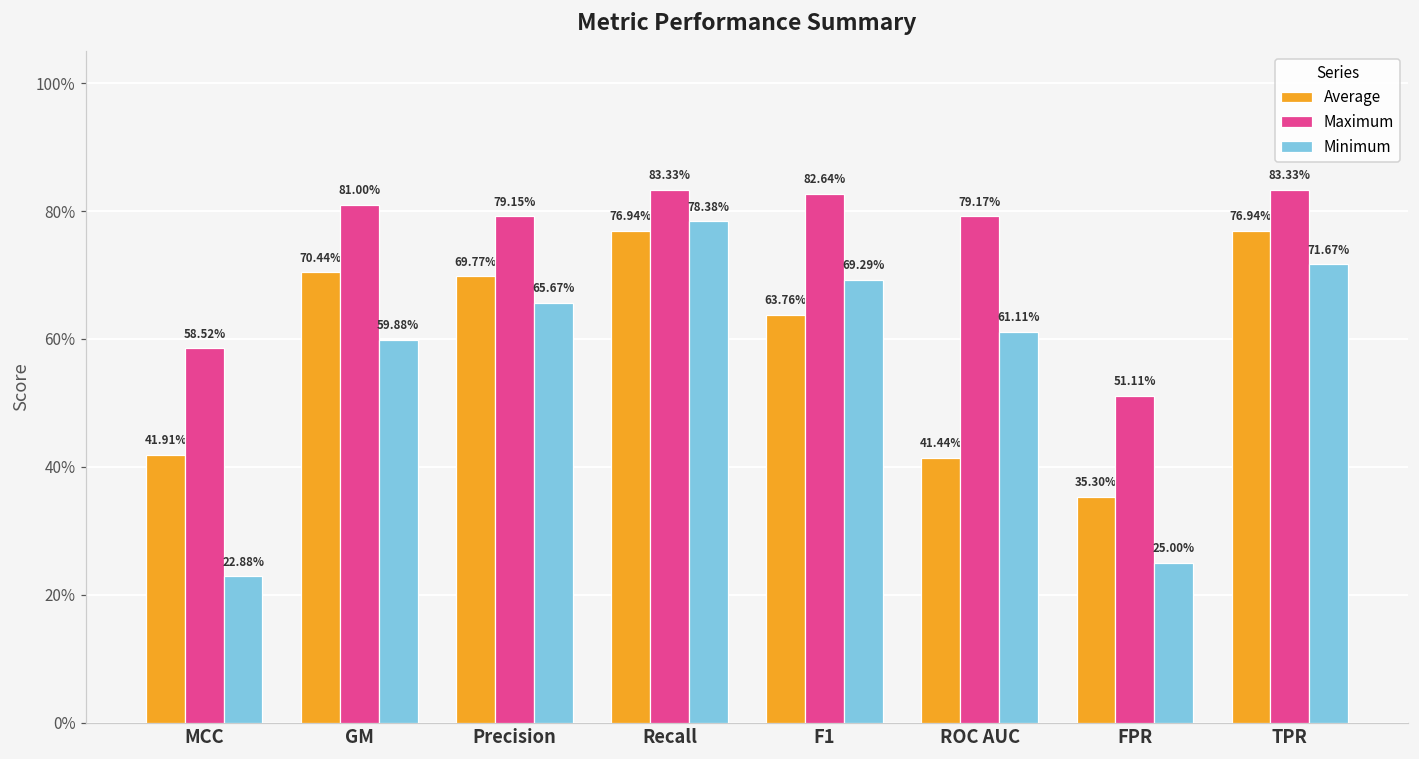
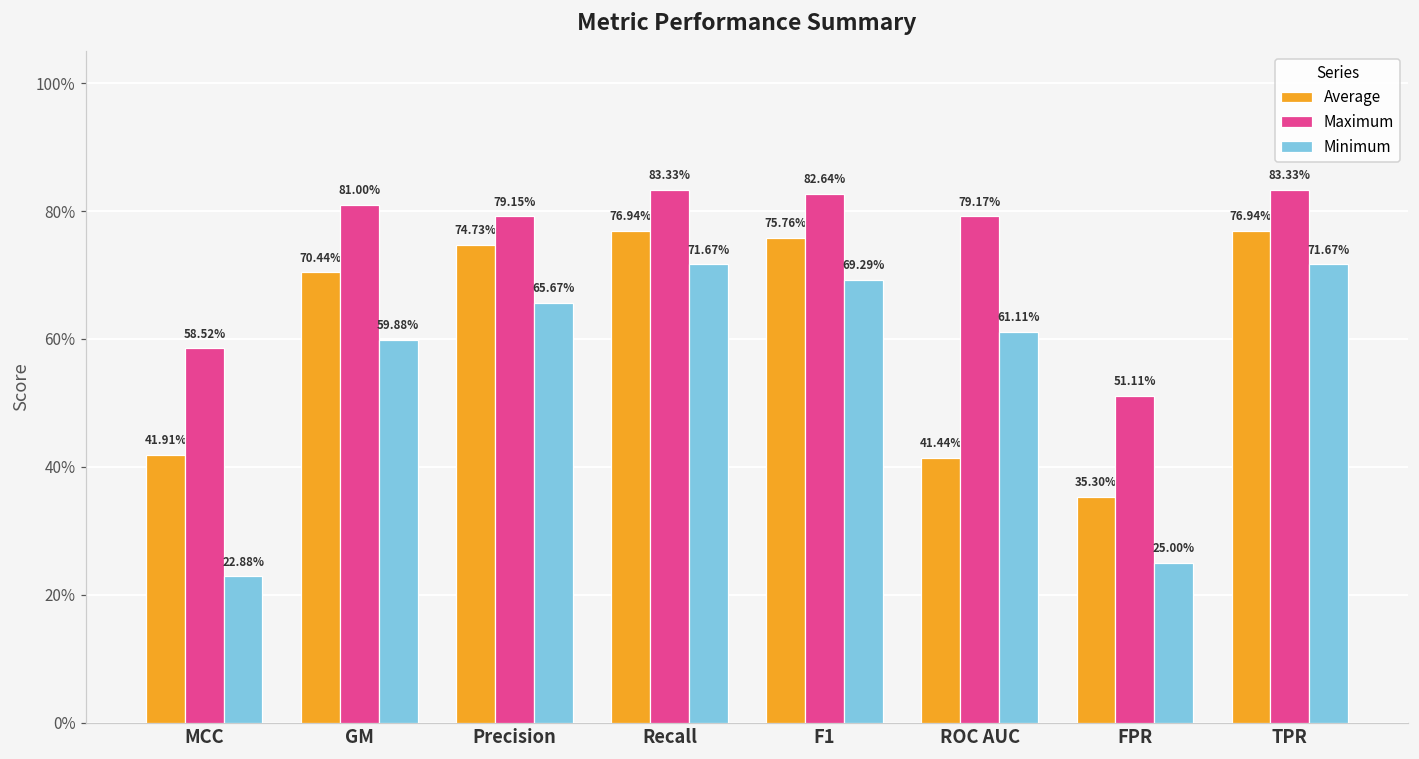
Average, Precision: 69.77% -> 74.73%
Minimum, Recall: 78.38% -> 71.67%
Average, F1: 63.76% -> 75.76%
